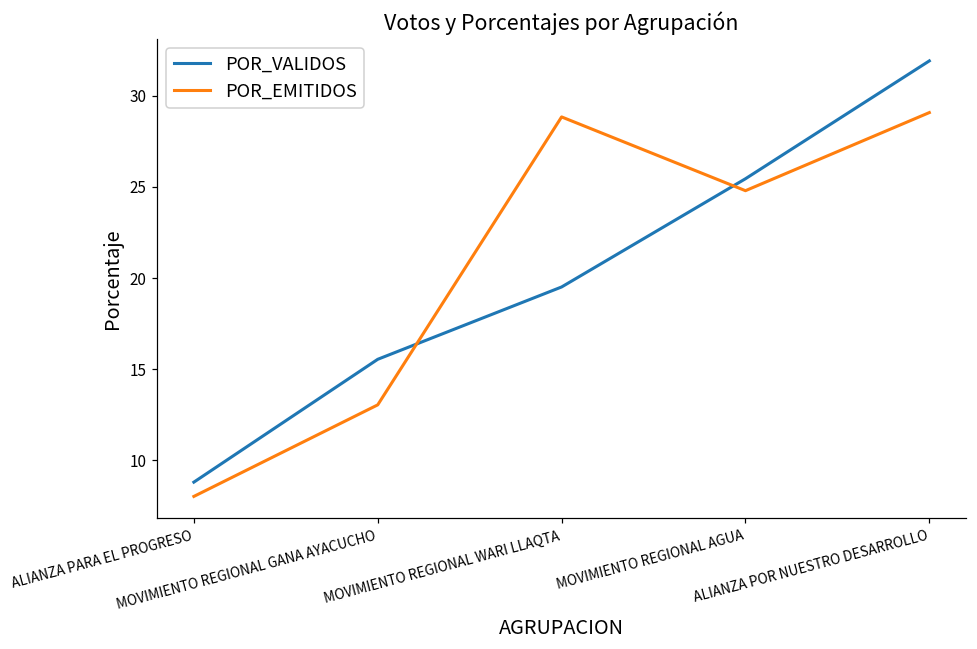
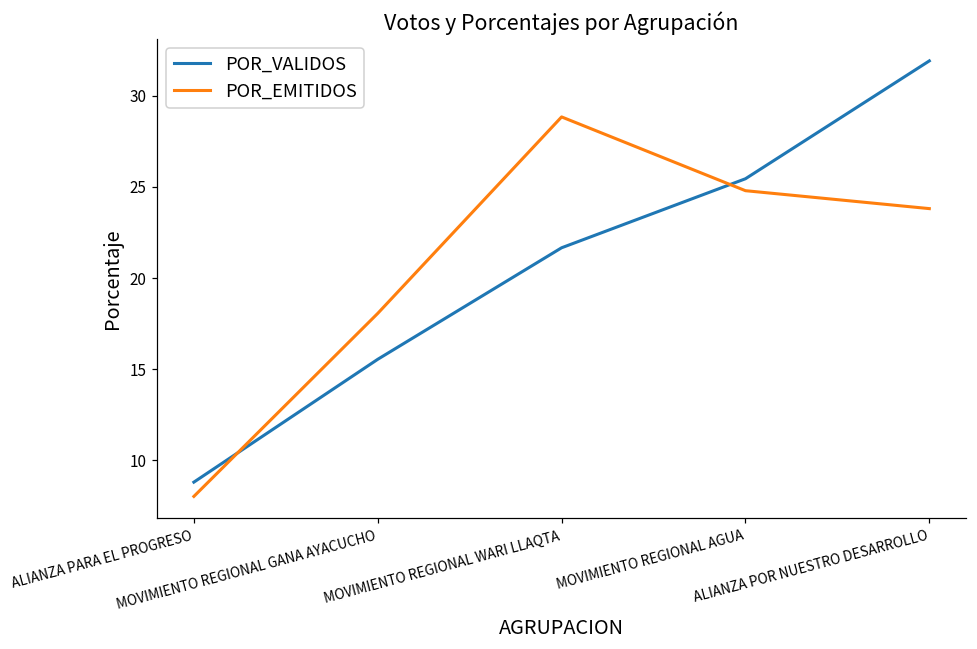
POR_EMITIDOS, MOVIMIENTO REGIONAL GANA AYACUCHO: 13.0 -> 18.1
POR_VALIDOS, MOVIMIENTO REGIONAL WARI LLAQTA: 19.5 -> 21.7
POR_EMITIDOS, ALIANZA POR NUESTRO DESARROLLO: 29.1 -> 23.8
